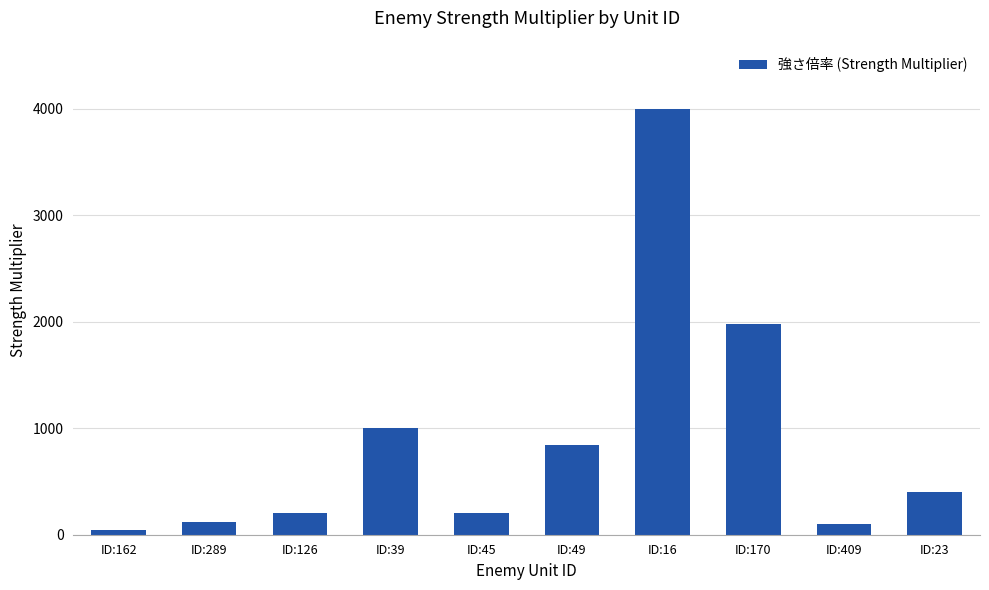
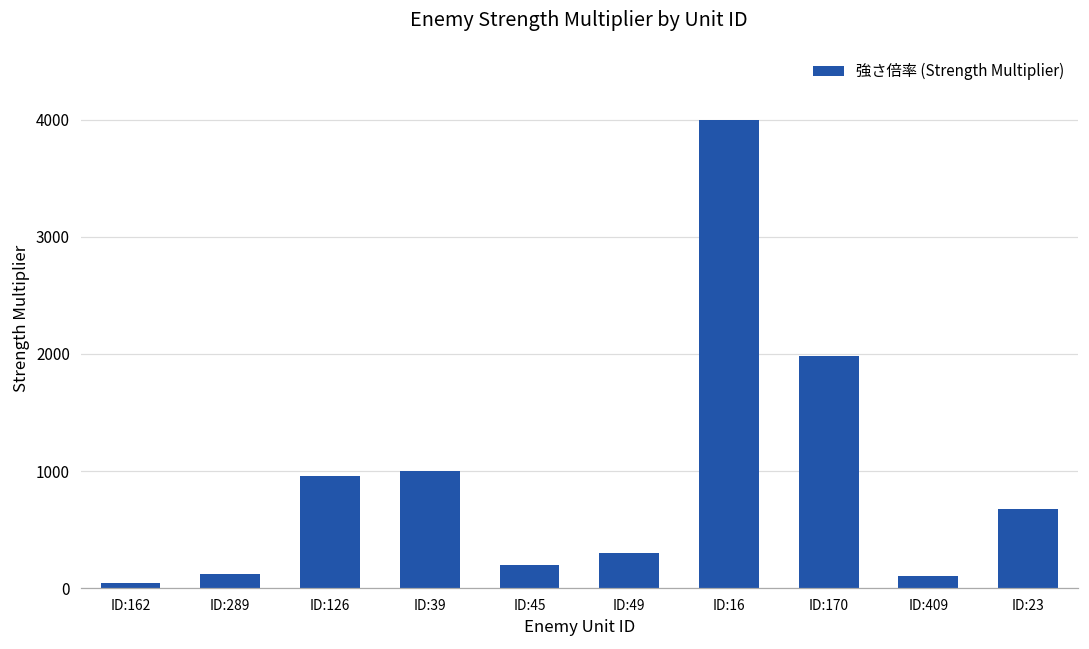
ID:126: 200 -> 960
ID:49: 840 -> 300
ID:23: 400 -> 680
